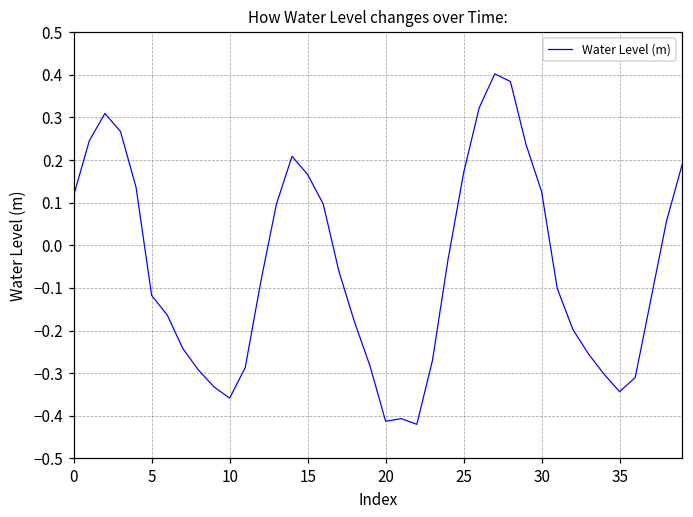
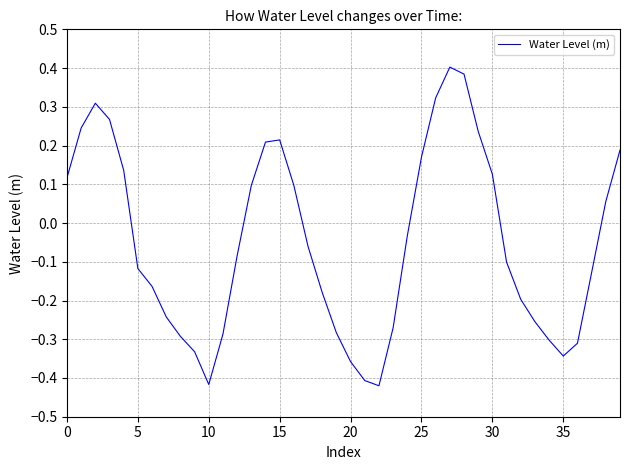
10: -0.36 -> -0.42
15: 0.17 -> 0.21
20: -0.41 -> -0.36
